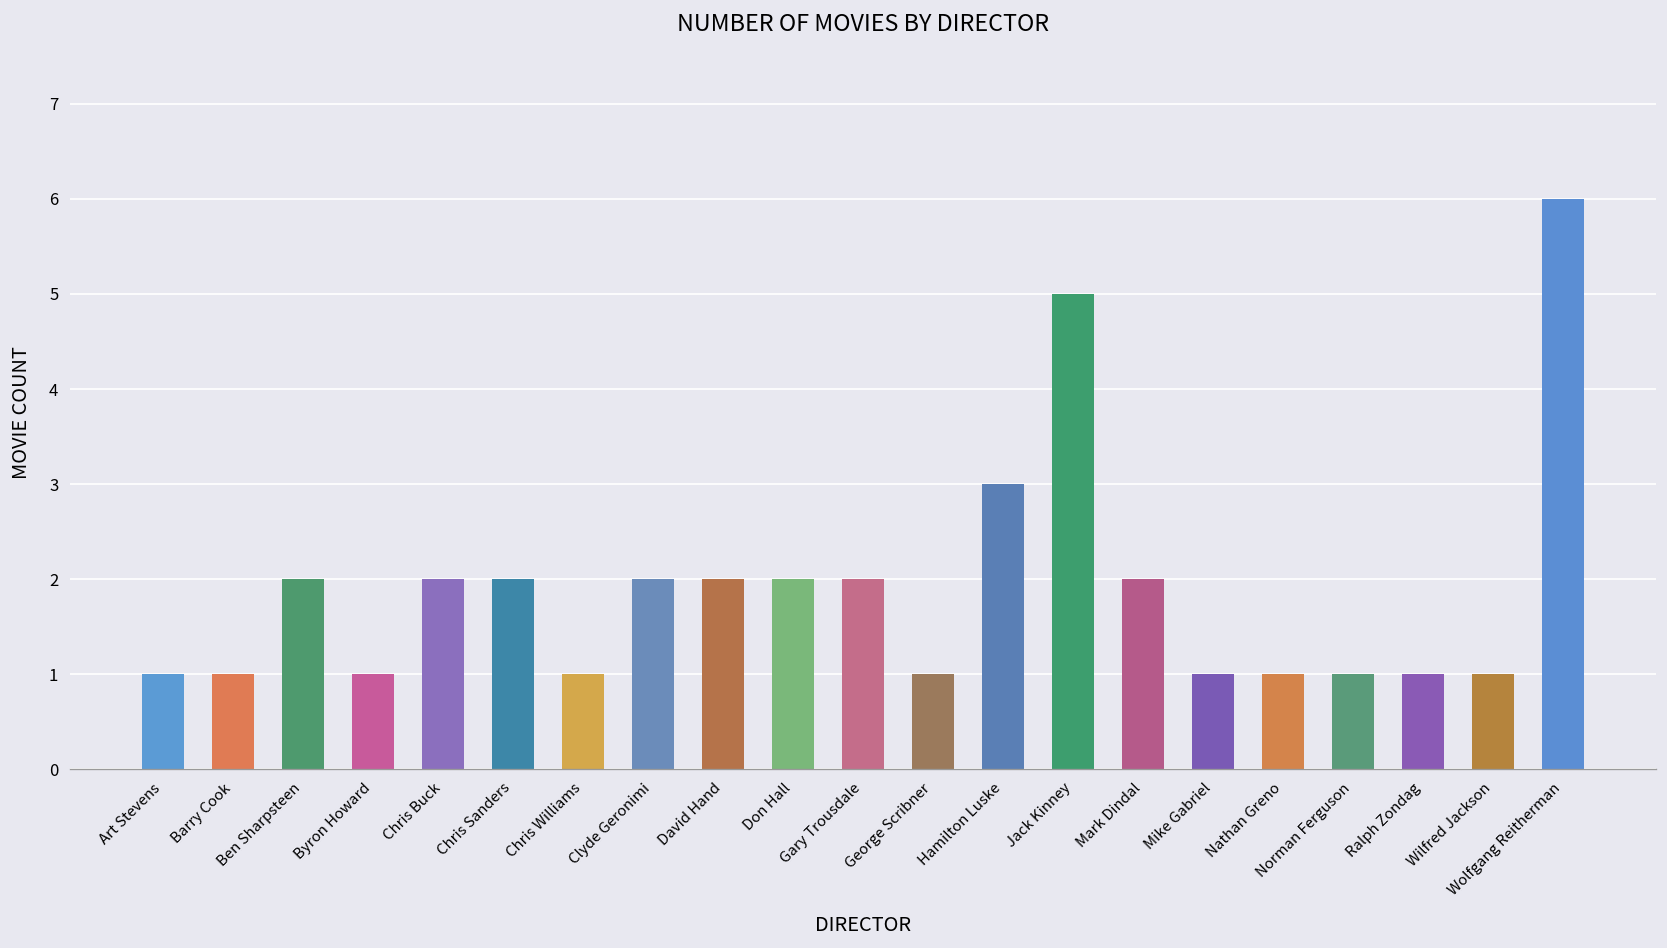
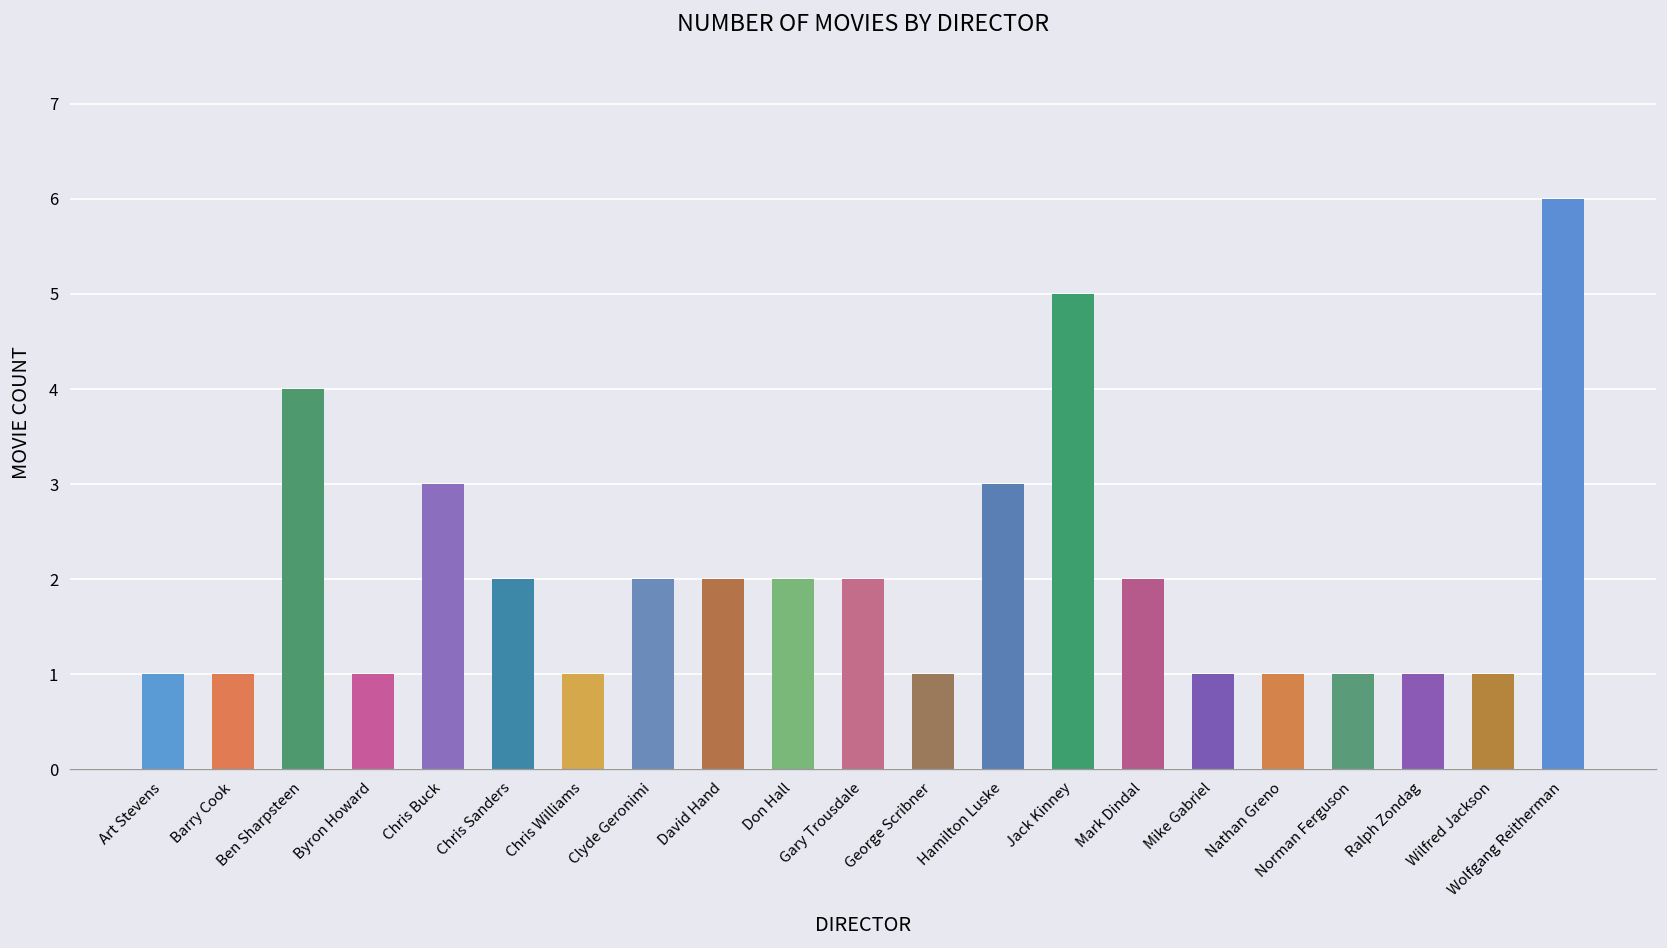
Ben Sharpsteen: 2 -> 4
Chris Buck: 2 -> 3
